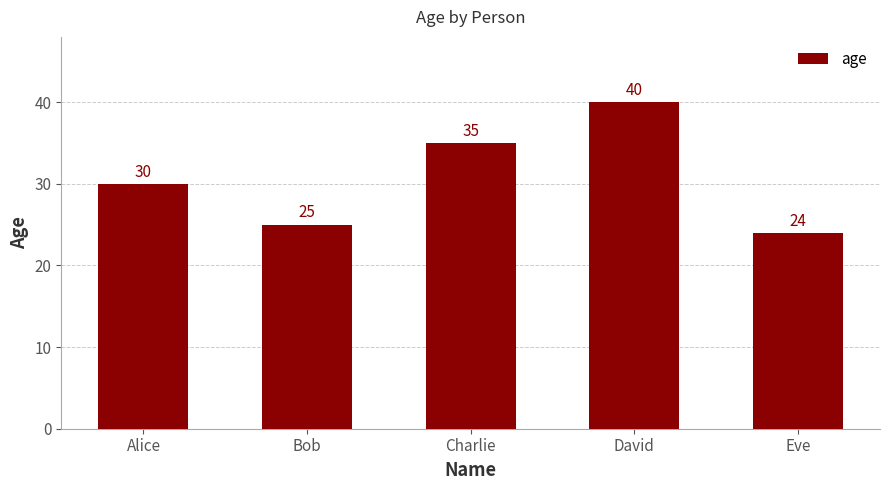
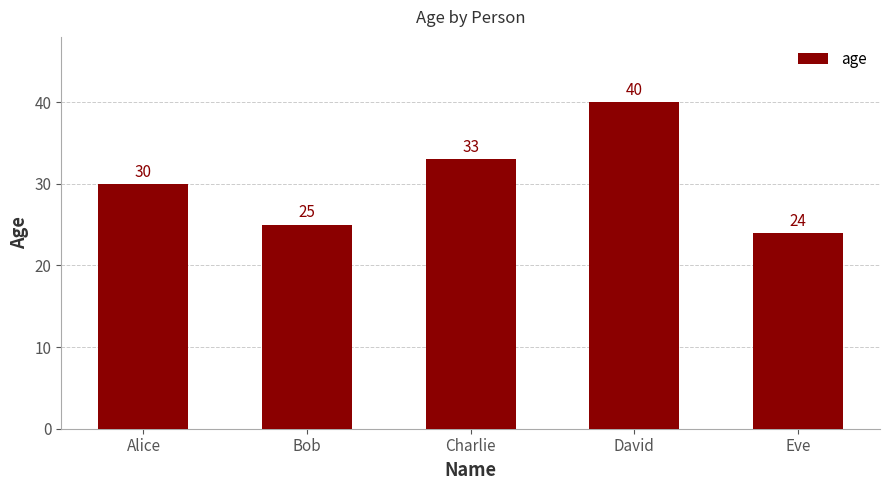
Charlie: 35 -> 33
